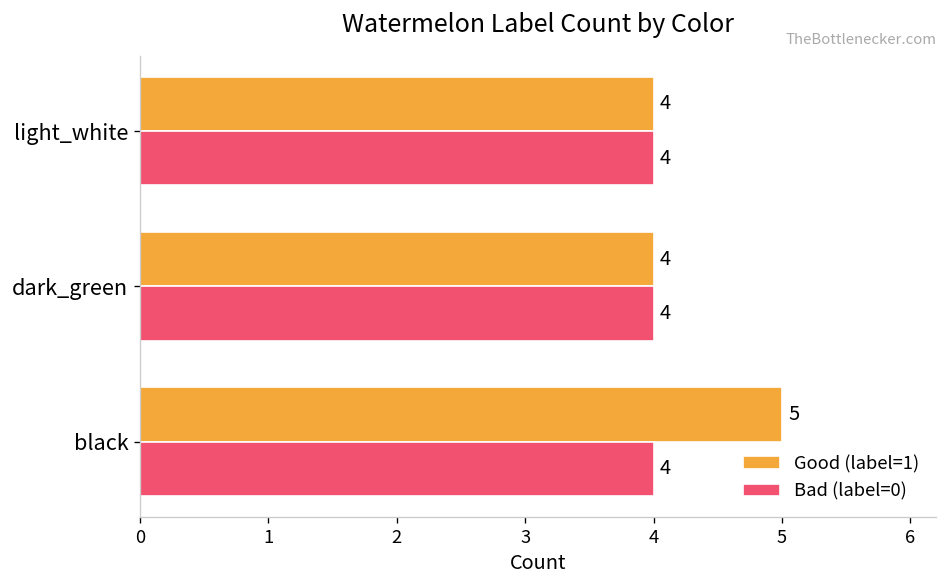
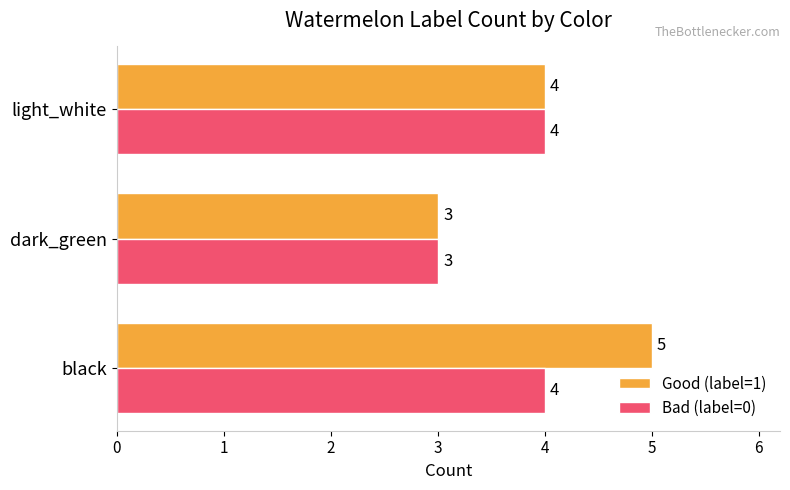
Good (label=1), dark_green: 4 -> 3
Bad (label=0), dark_green: 4 -> 3
